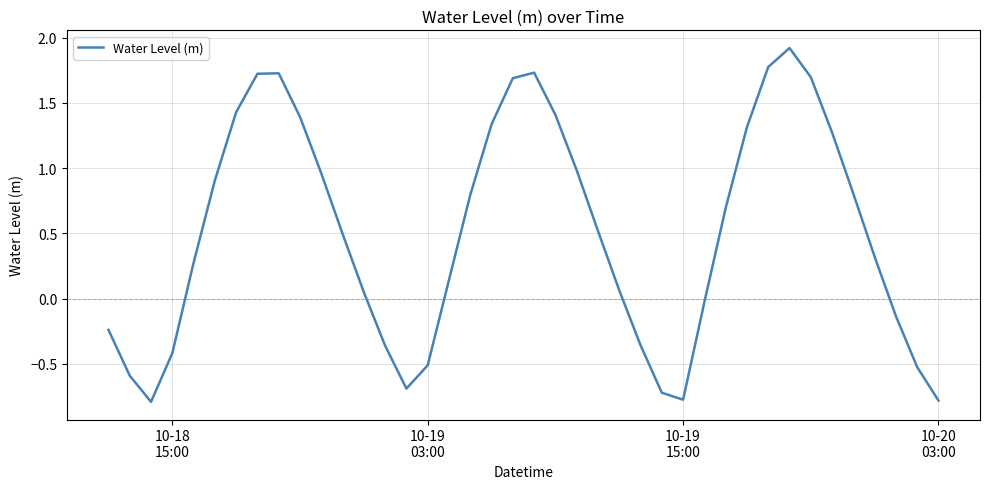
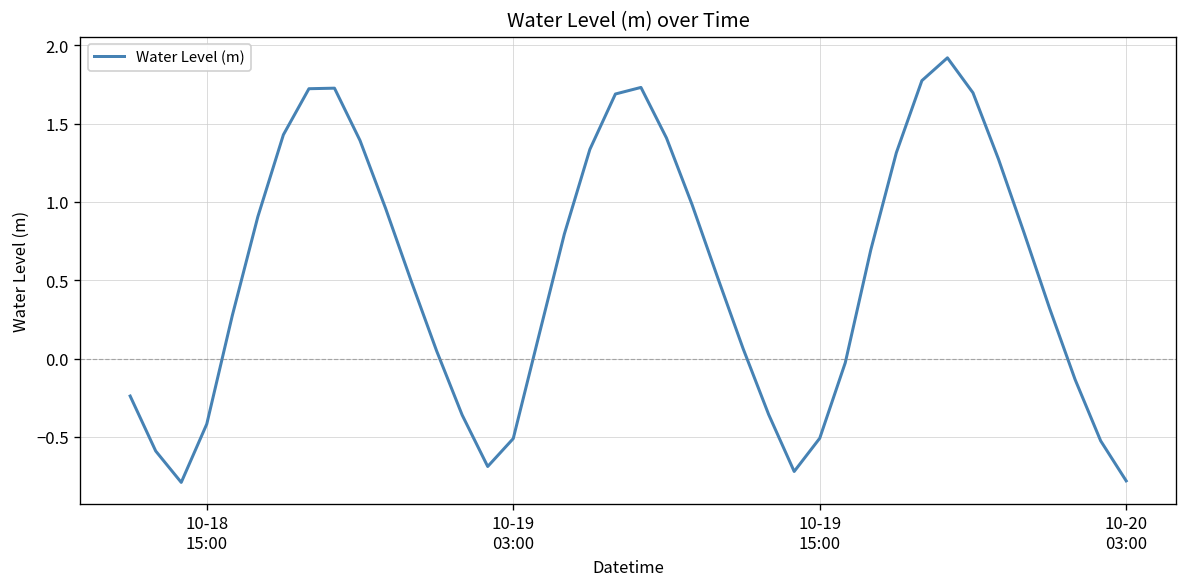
10-19 15:00: -0.77 -> -0.51
